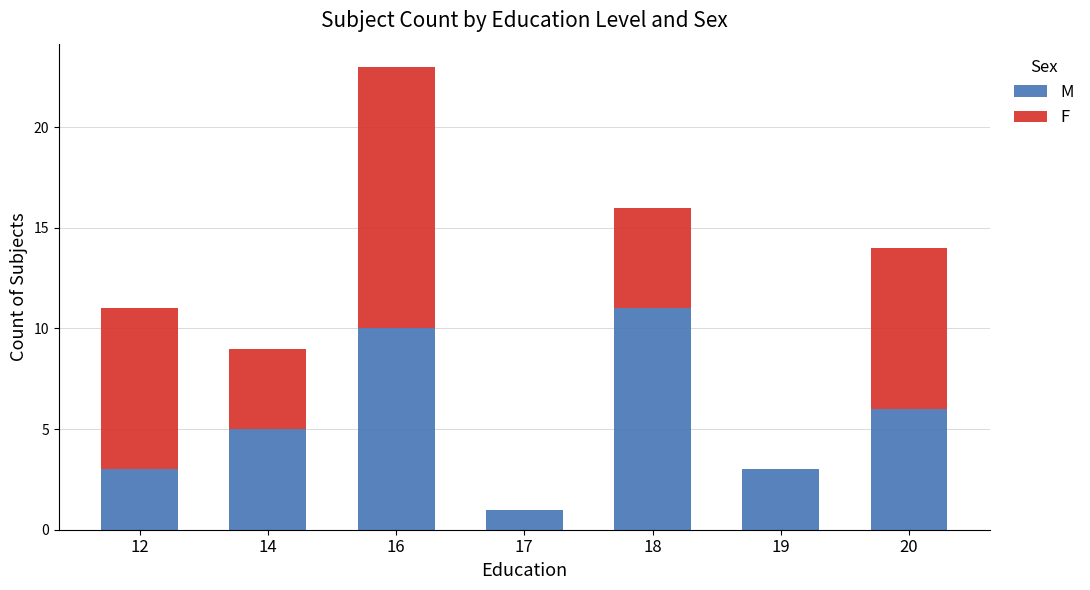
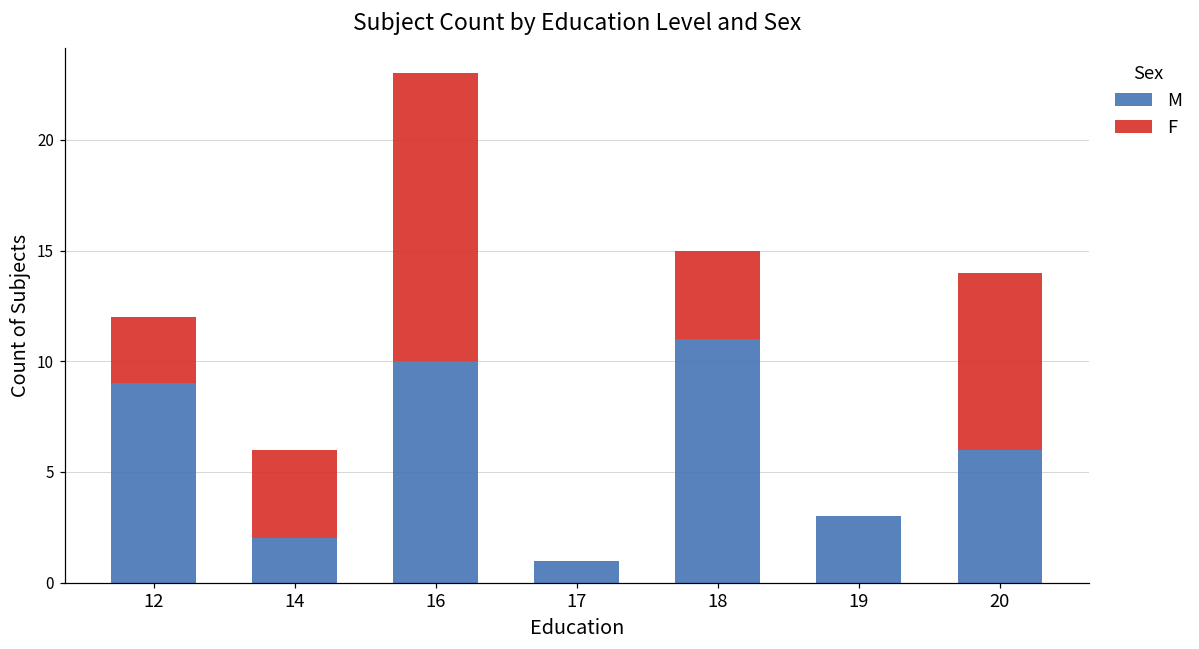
M, 12: 3 -> 9
F, 12: 8 -> 3
M, 14: 5 -> 2
F, 18: 5 -> 4
